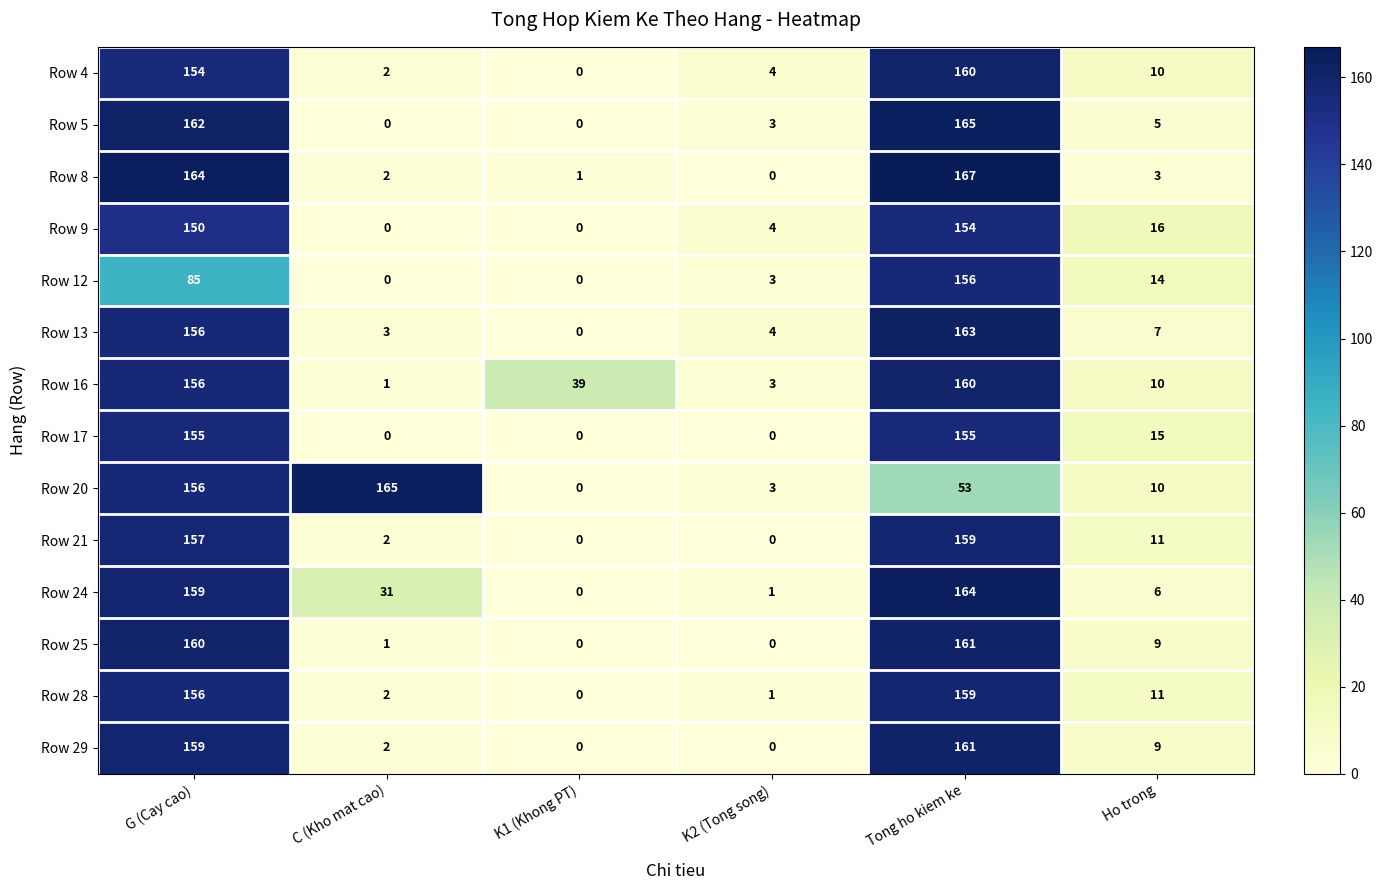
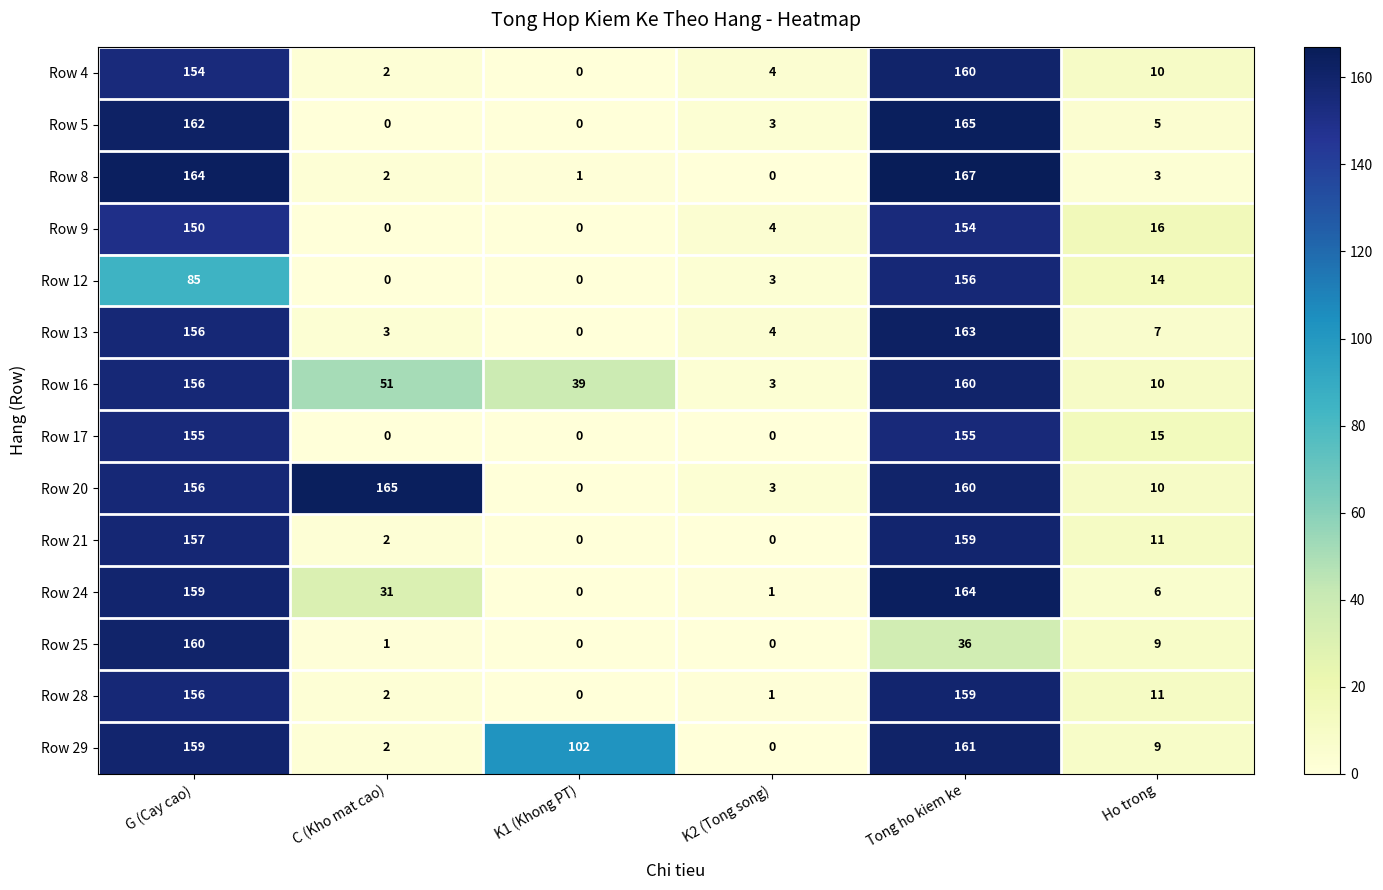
Row 16, C (Kho mat cao): 1 -> 51
Row 20, Tong ho kiem ke: 53 -> 160
Row 25, Tong ho kiem ke: 161 -> 36
Row 29, K1 (Khong PT): 0 -> 102
